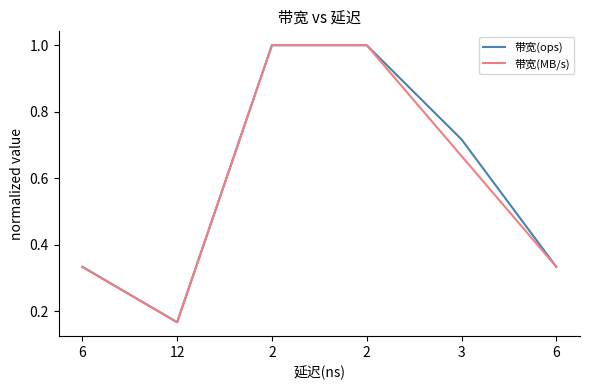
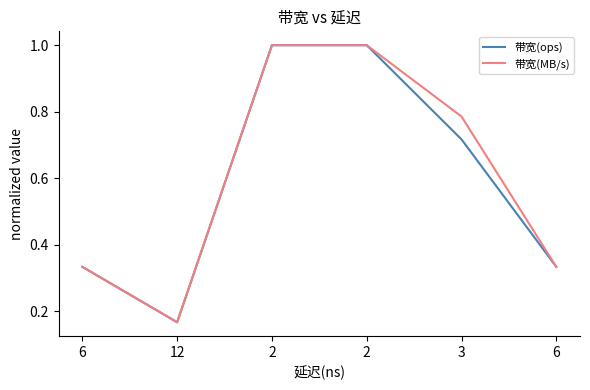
带宽(MB/s), 3: 0.67 -> 0.79
